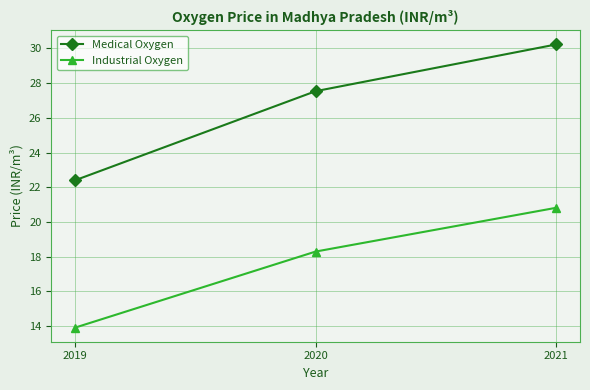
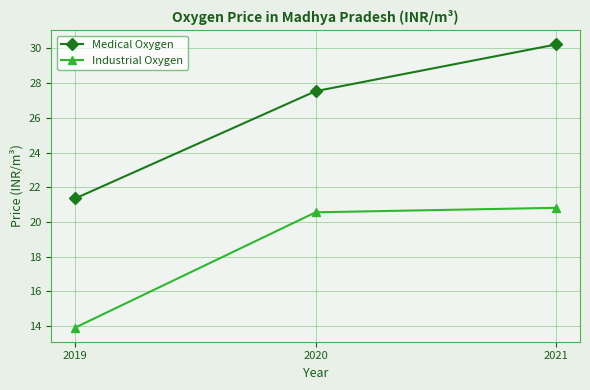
Medical Oxygen, 2019: 22.4 -> 21.4
Industrial Oxygen, 2020: 18.3 -> 20.6
